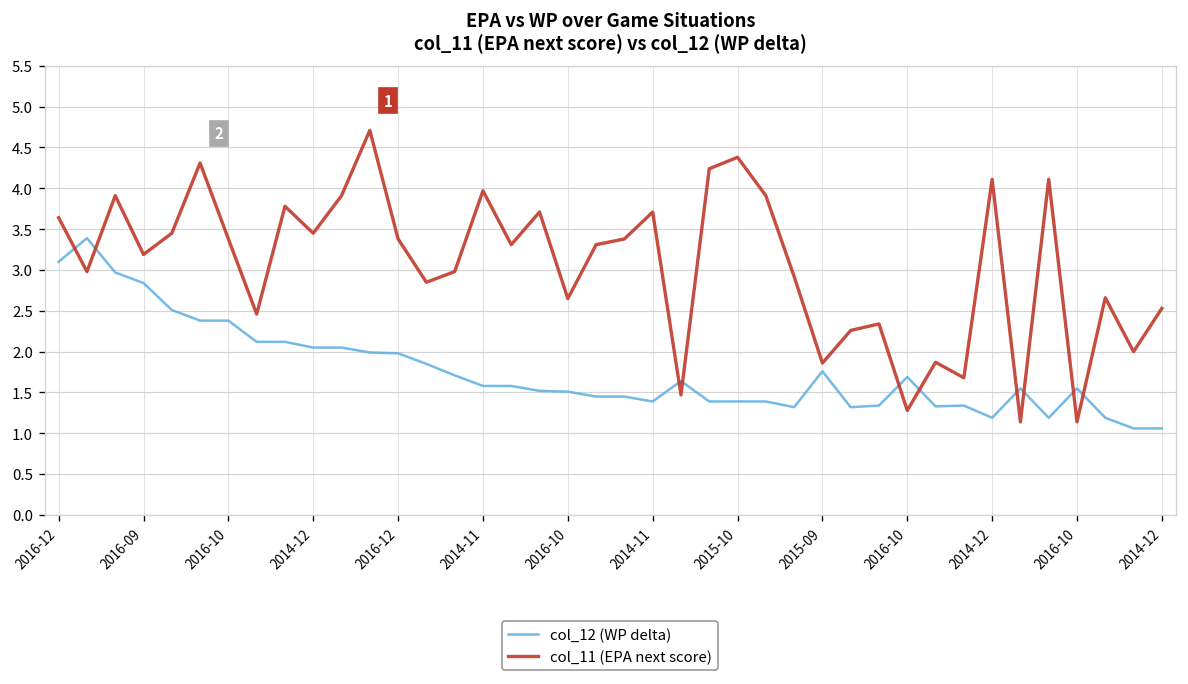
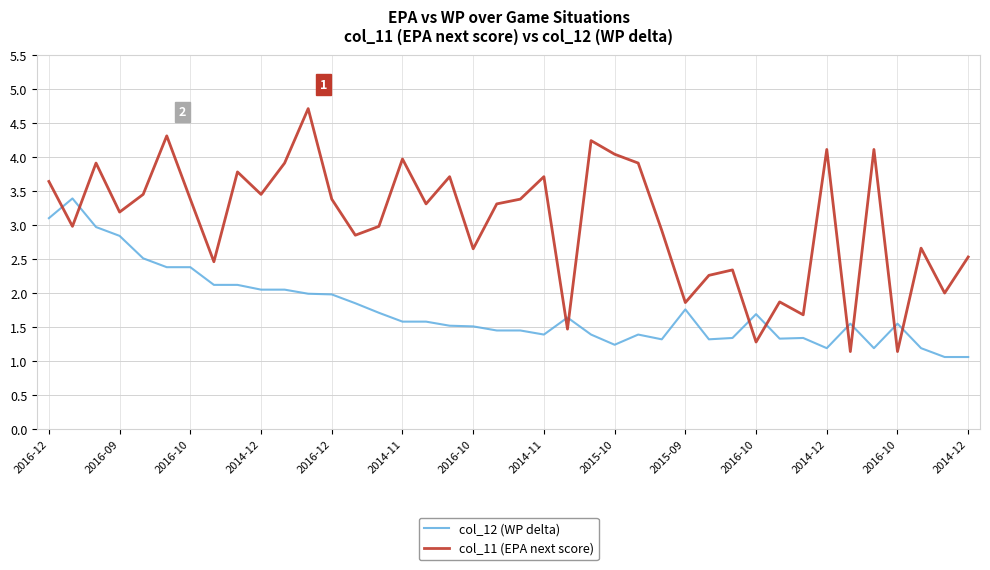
col_12 (WP delta), 2015-10: 1.4 -> 1.2
col_11 (EPA next score), 2015-10: 4.4 -> 4.0
